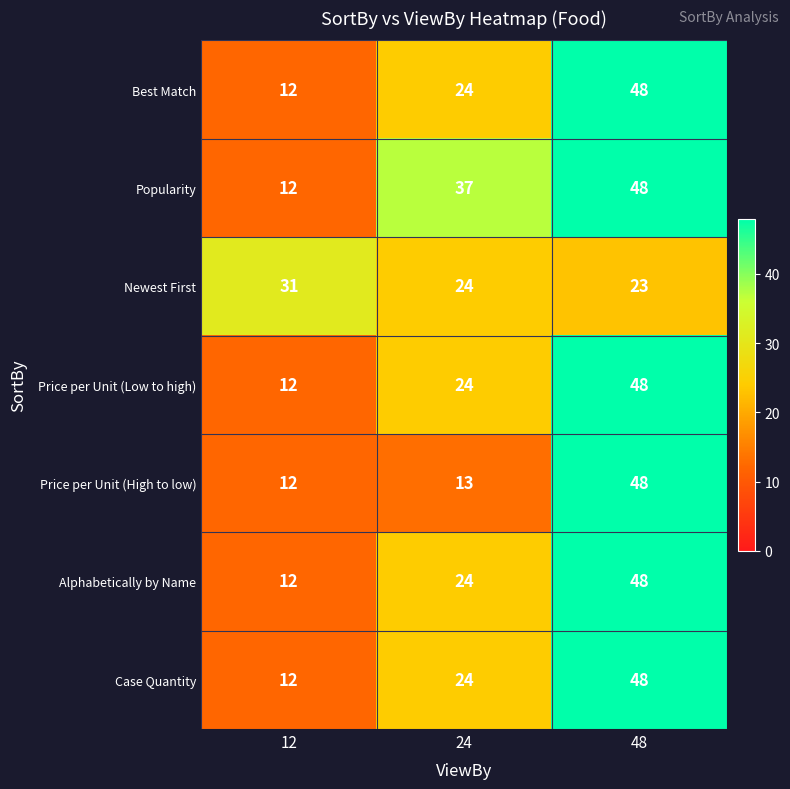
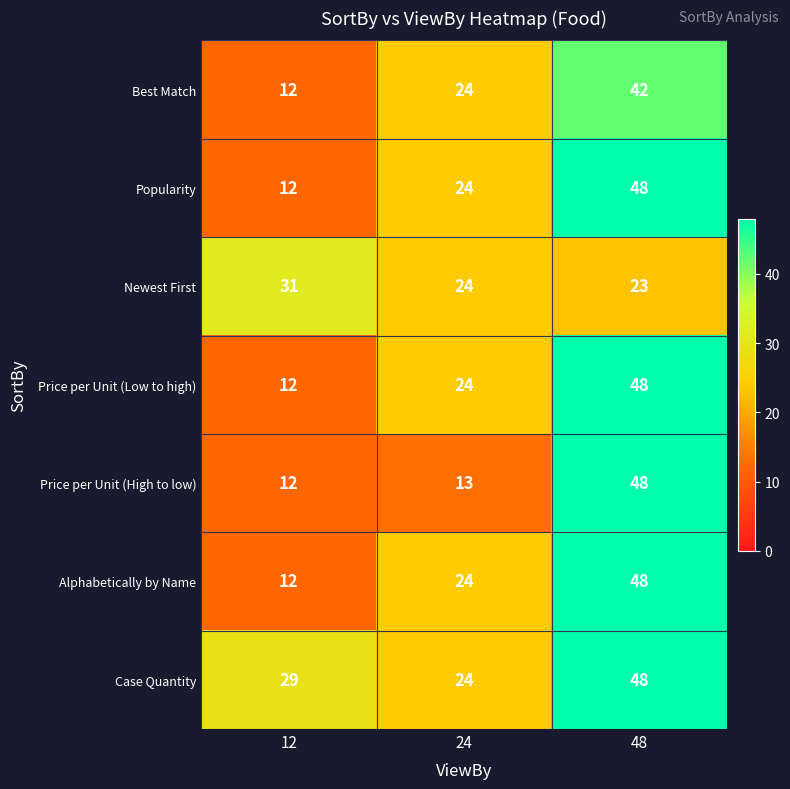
Best Match, 48: 48 -> 42
Popularity, 24: 37 -> 24
Case Quantity, 12: 12 -> 29
